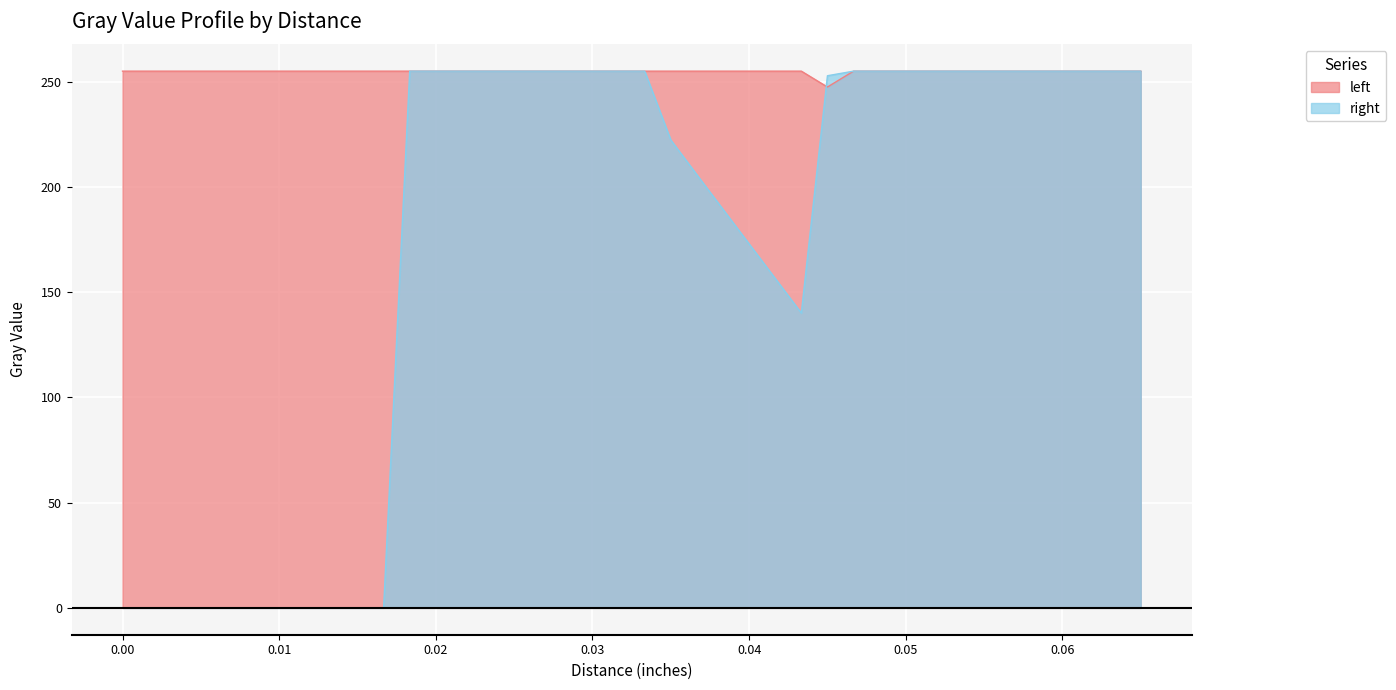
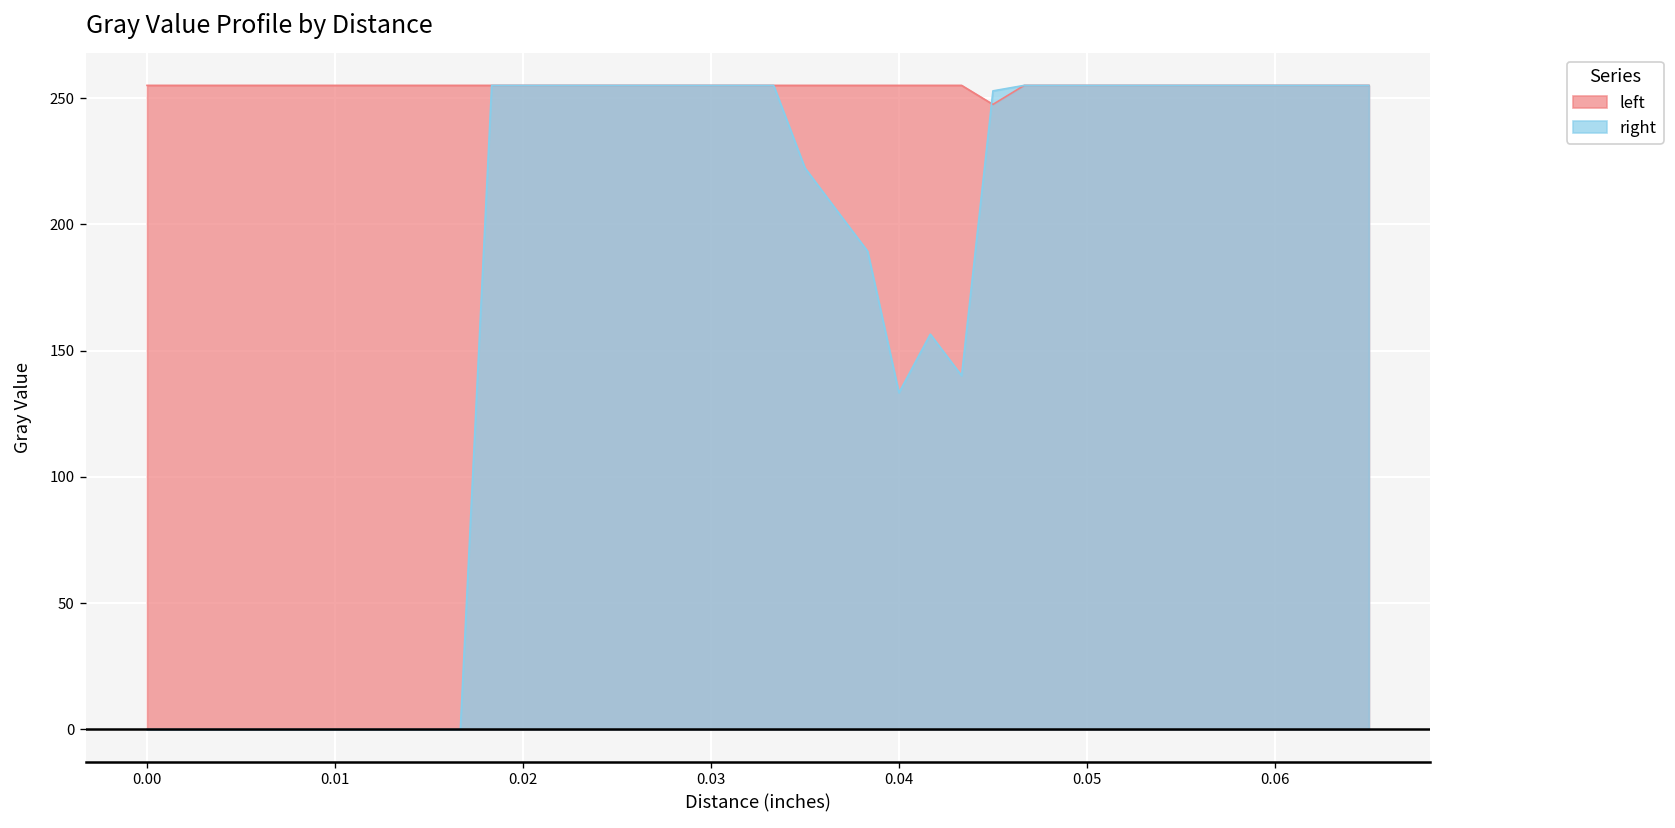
right, 0.04: 173 -> 133
